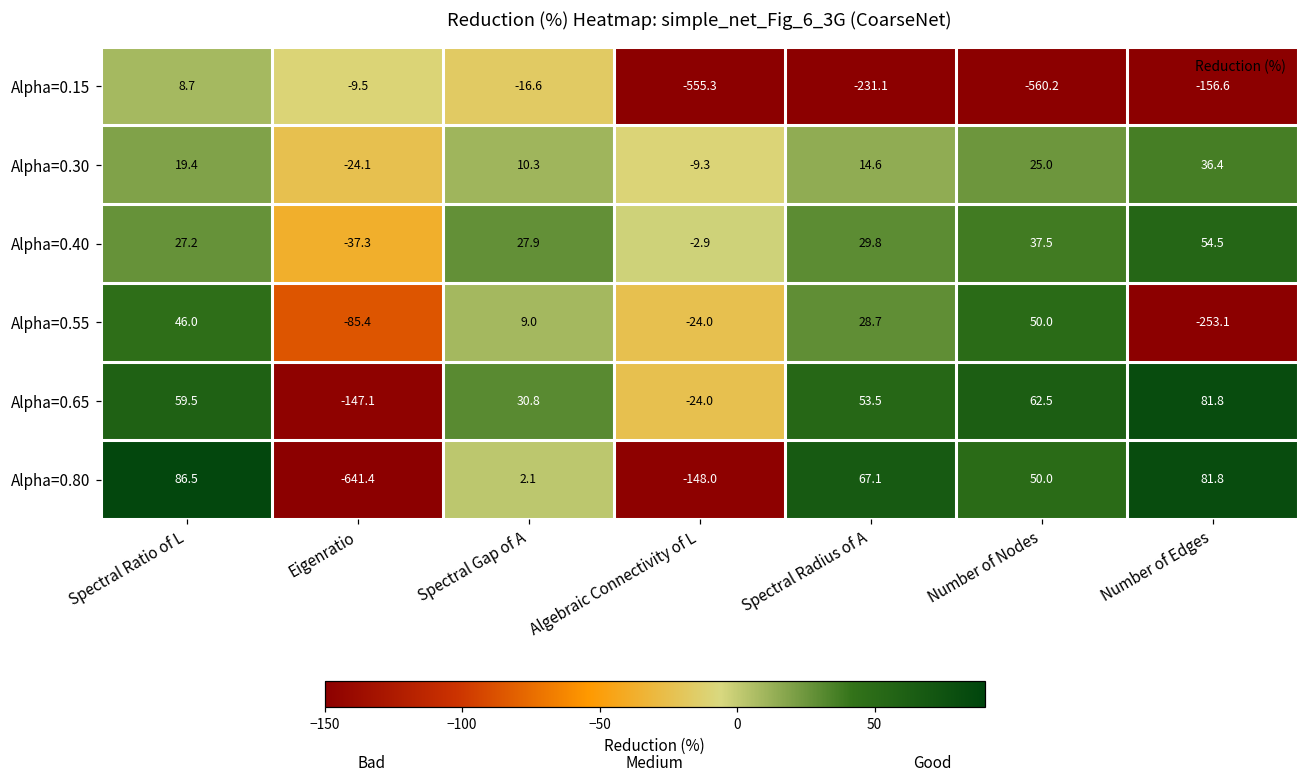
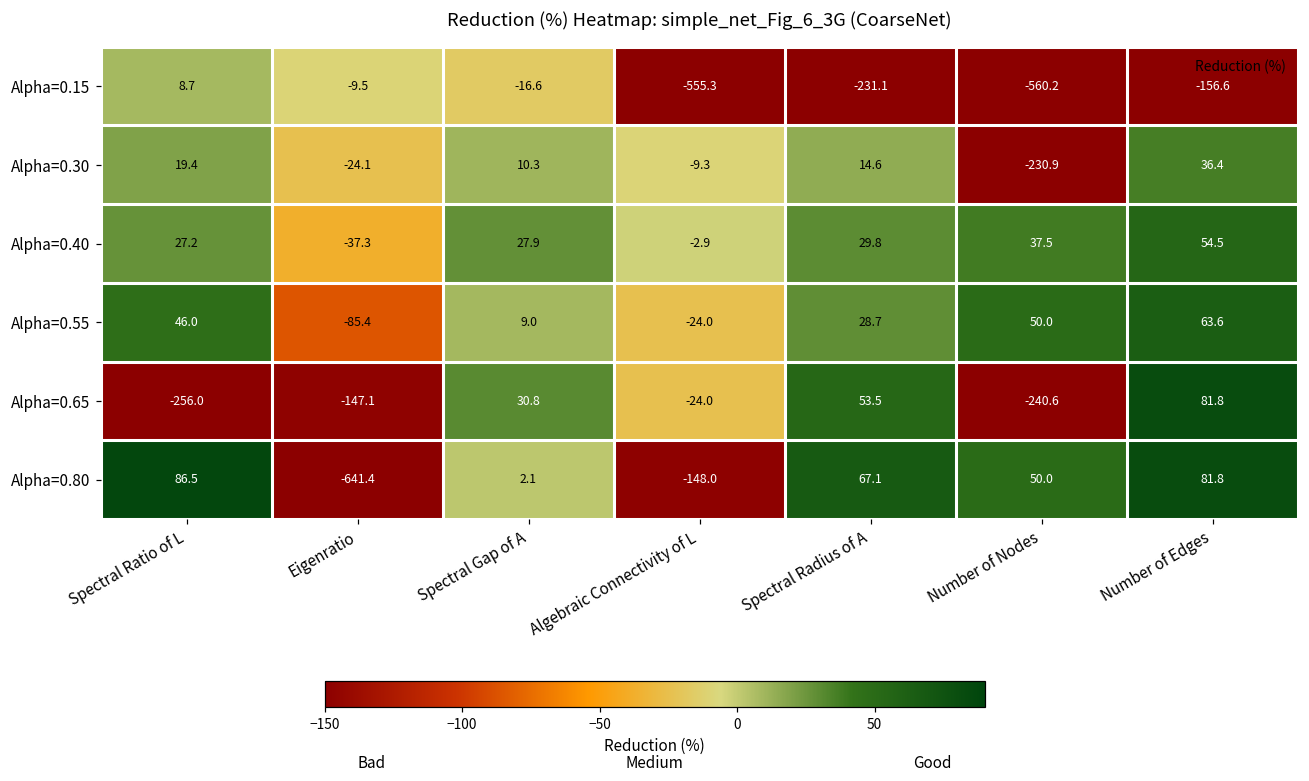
Alpha=0.30, Number of Nodes: 25.0 -> -230.9
Alpha=0.55, Number of Edges: -253.1 -> 63.6
Alpha=0.65, Spectral Ratio of L: 59.5 -> -256.0
Alpha=0.65, Number of Nodes: 62.5 -> -240.6
